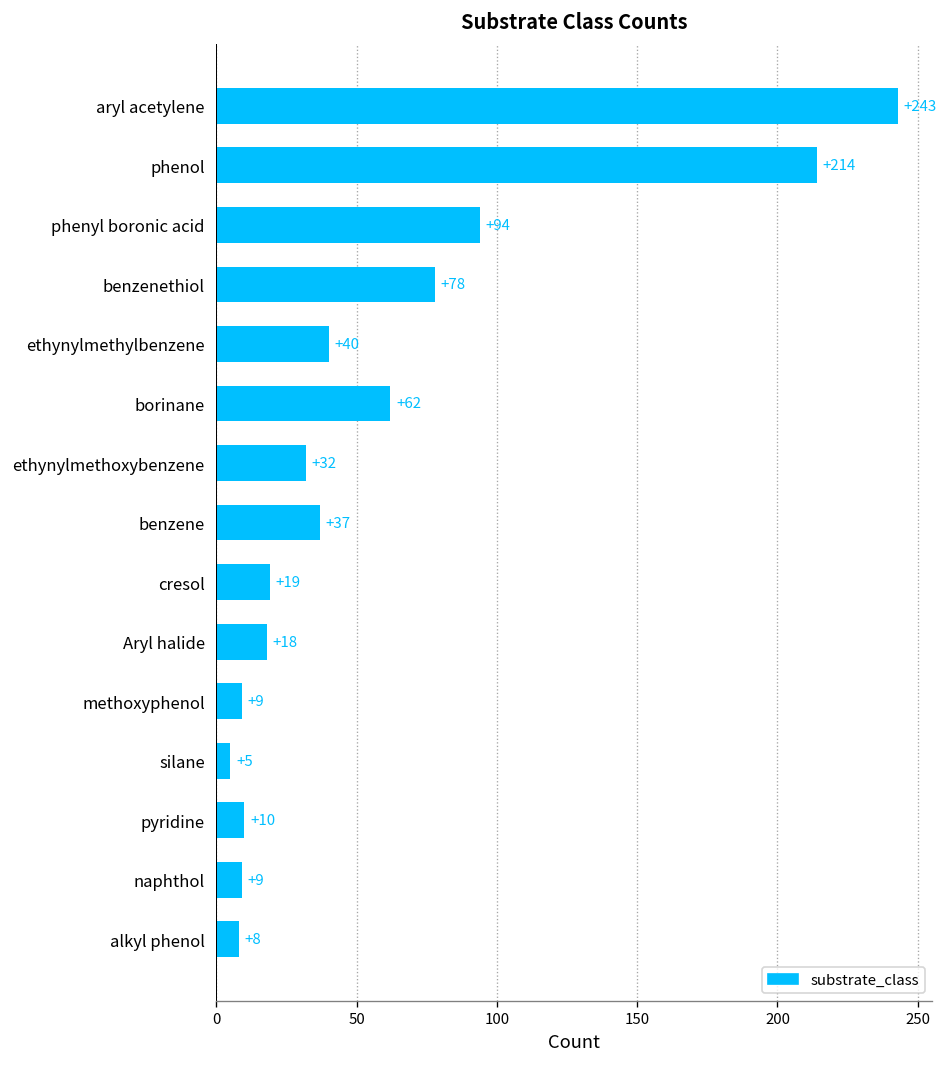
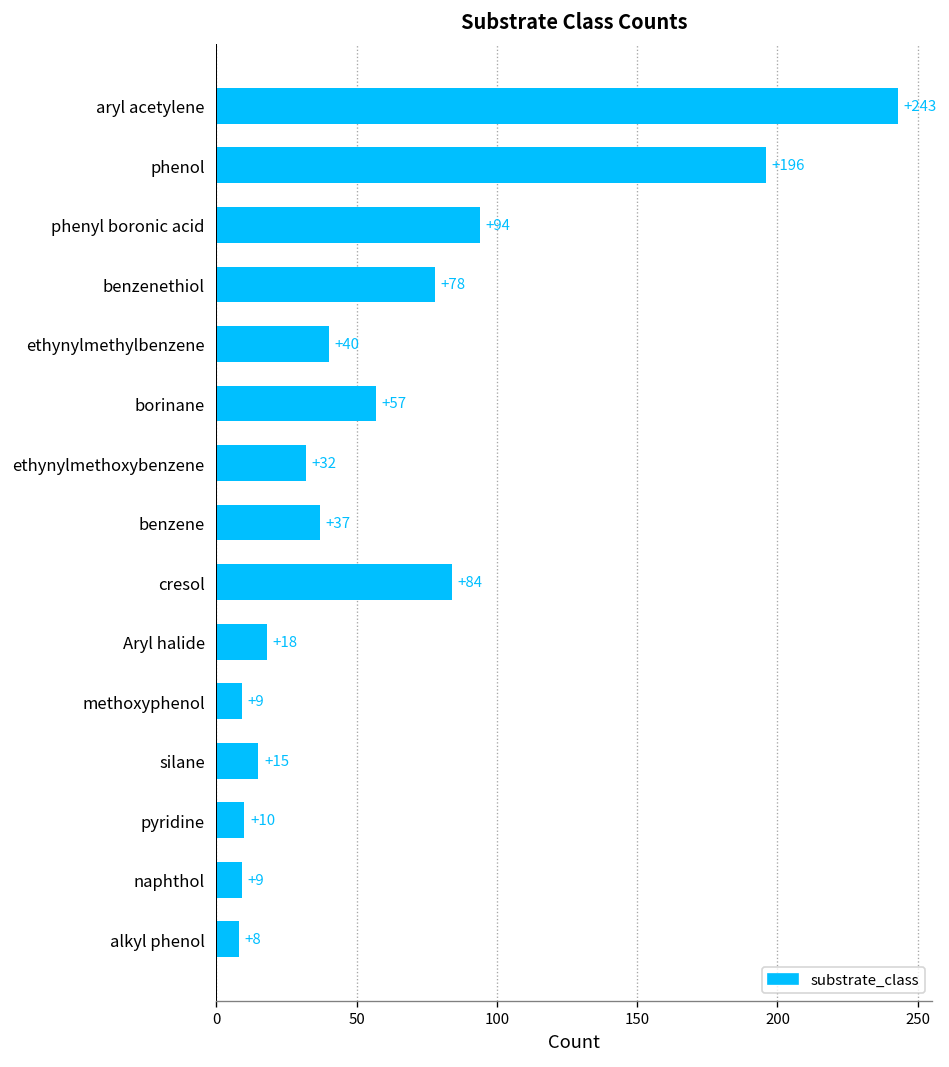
phenol: +214 -> +196
borinane: +62 -> +57
cresol: +19 -> +84
silane: +5 -> +15
